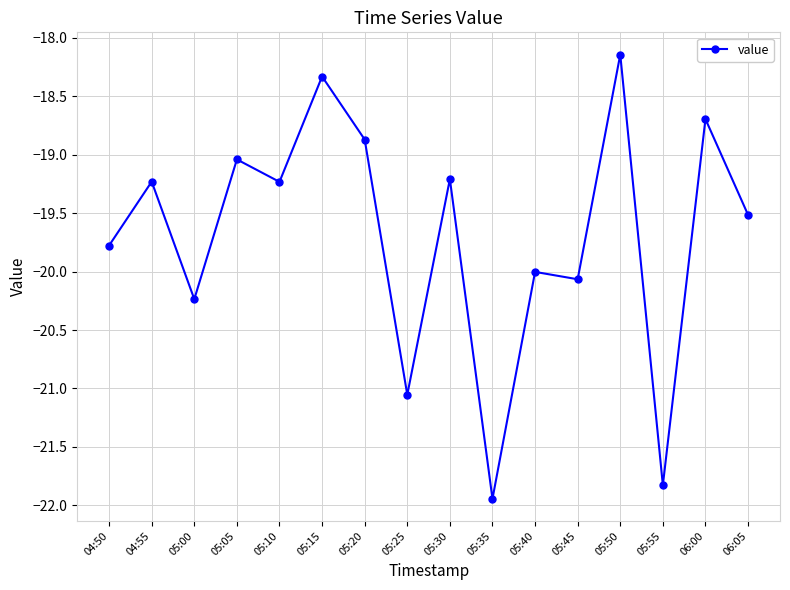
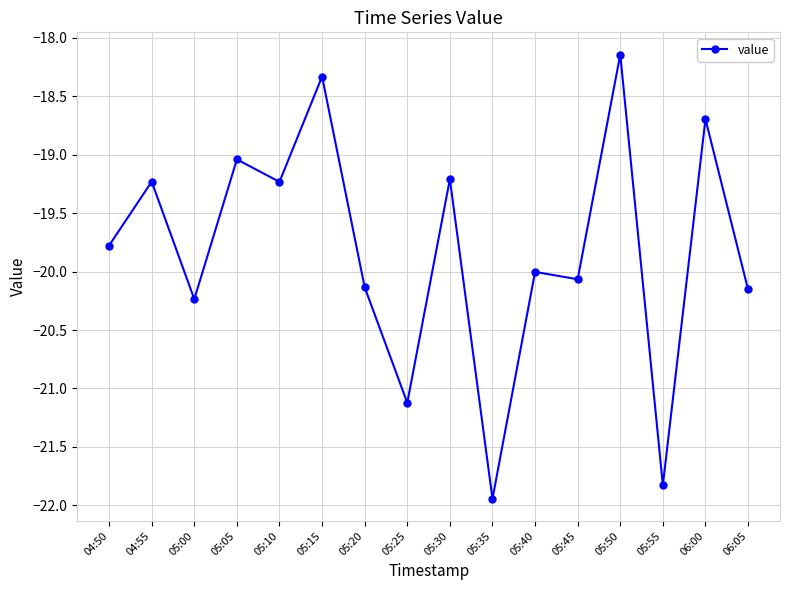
05:20: -18.87 -> -20.13
05:25: -21.05 -> -21.12
06:05: -19.52 -> -20.15
